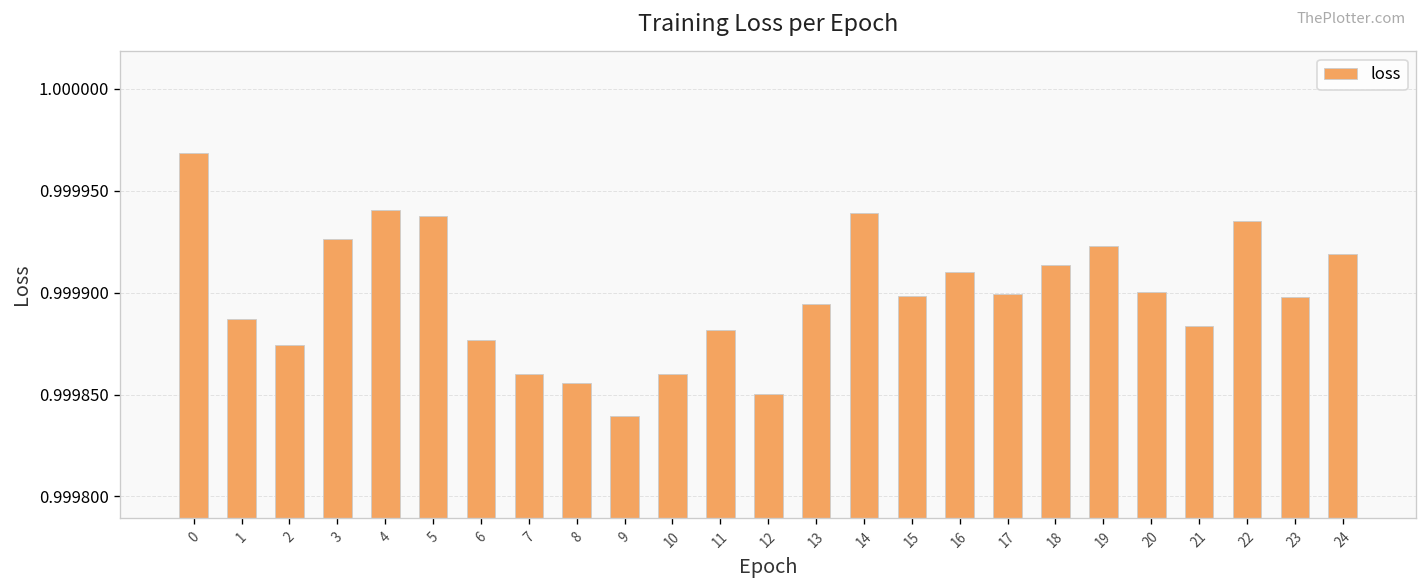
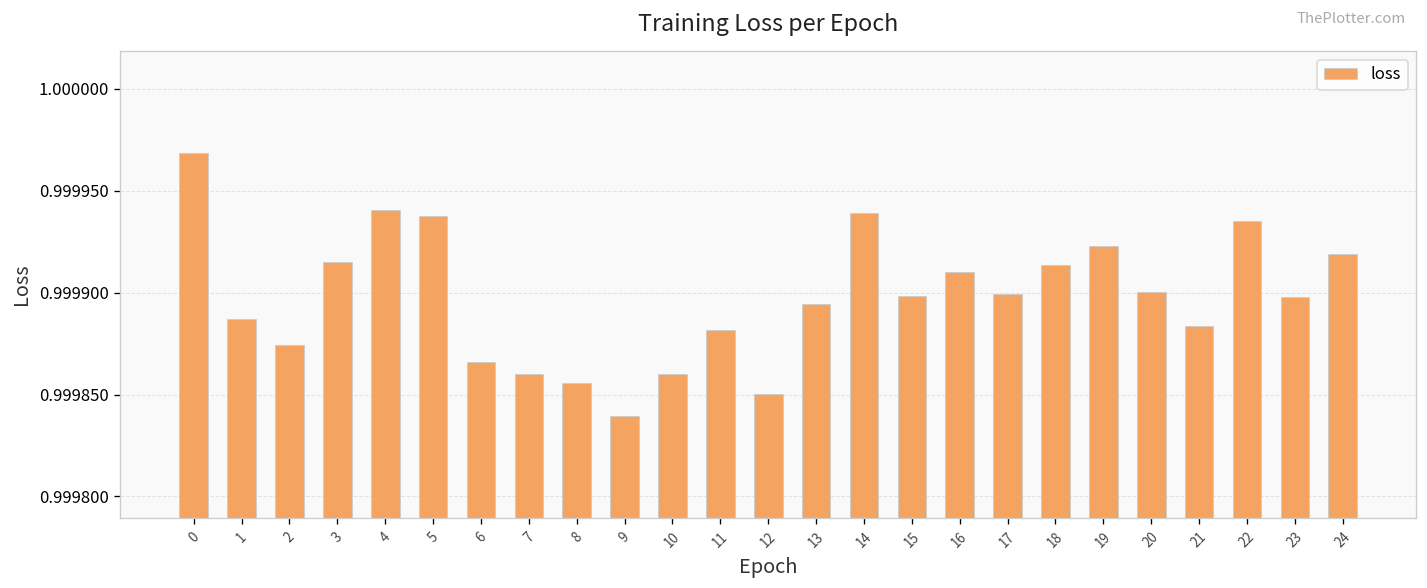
3: 0.999926 -> 0.999915
6: 0.999877 -> 0.999866
